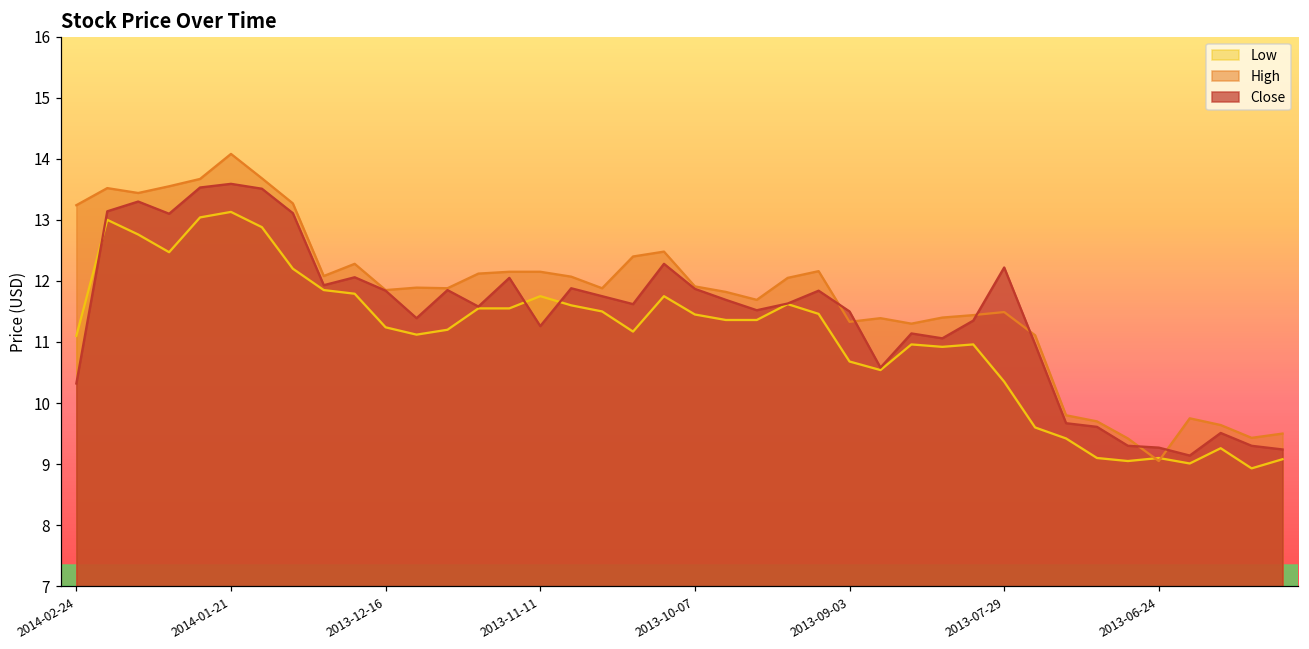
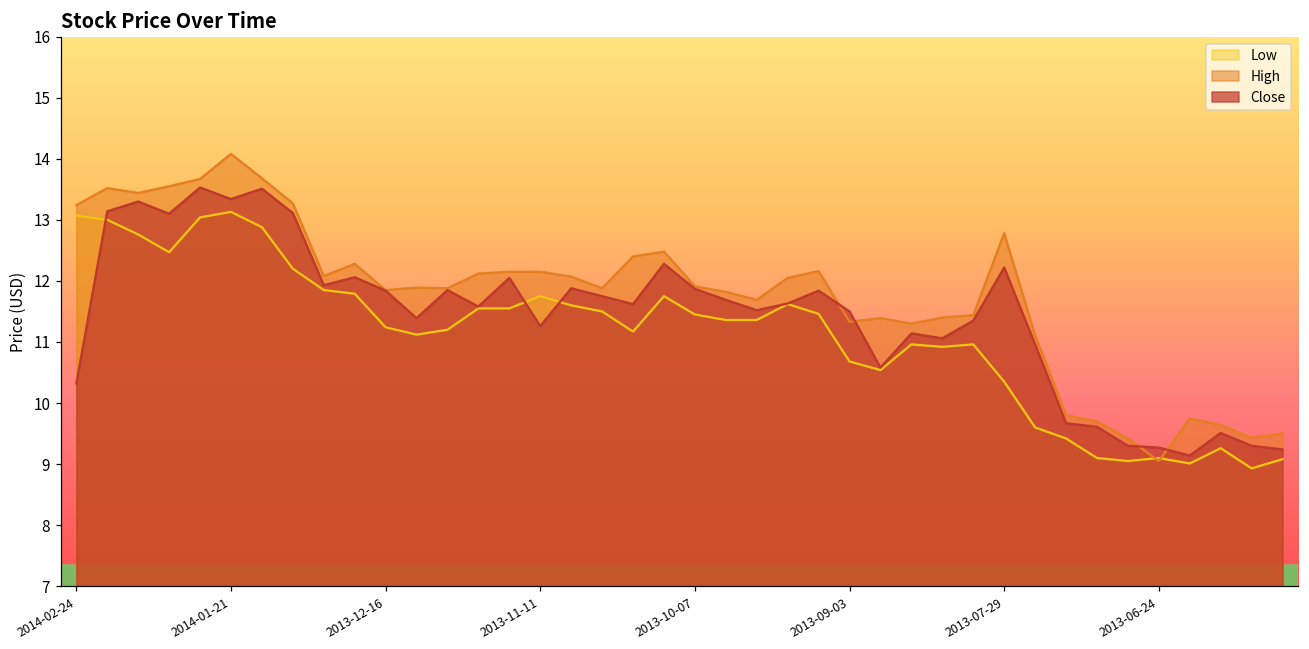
Low, 2014-02-24: 11.1 -> 13.1
Close, 2014-01-21: 13.6 -> 13.3
High, 2013-07-29: 11.5 -> 12.8
